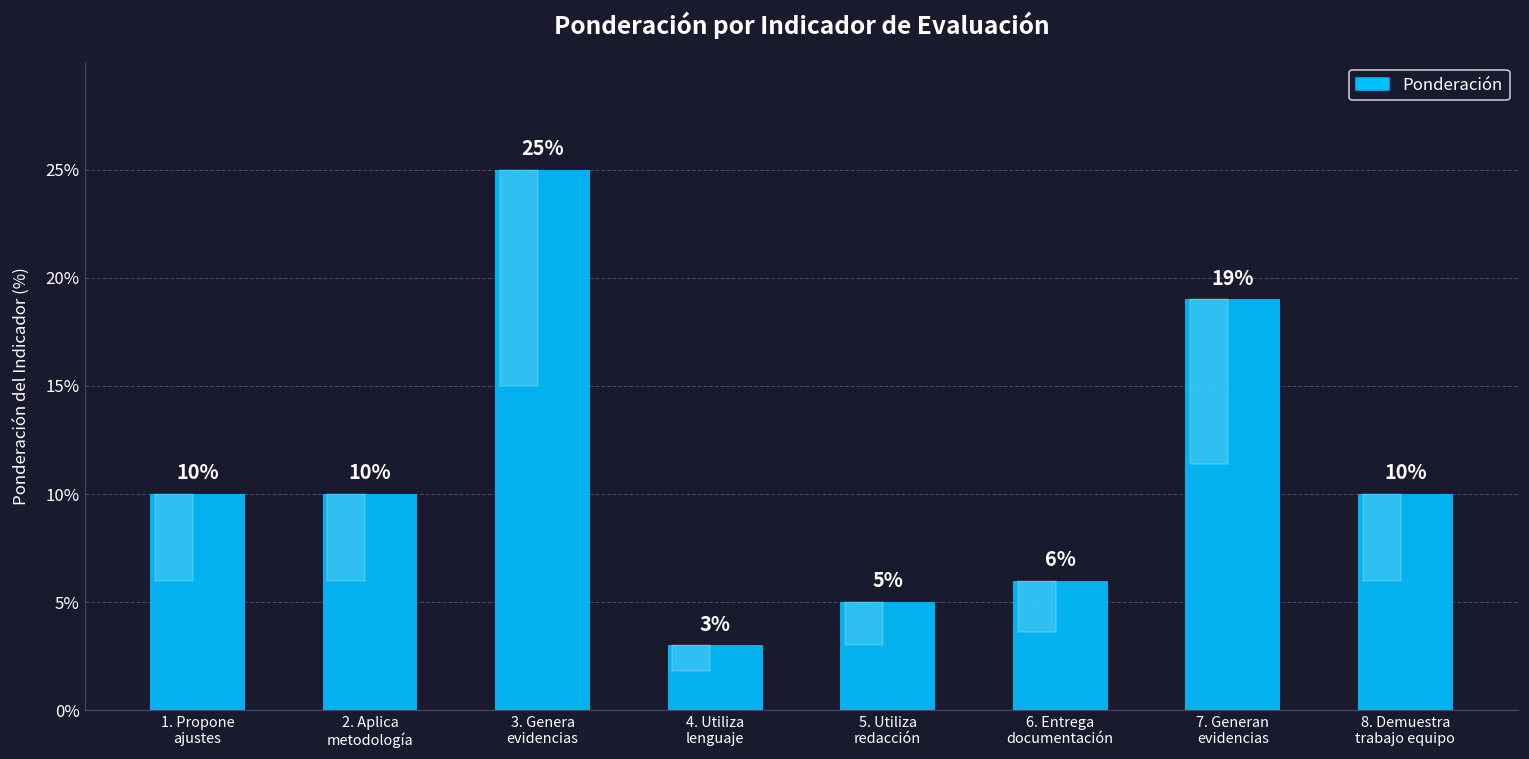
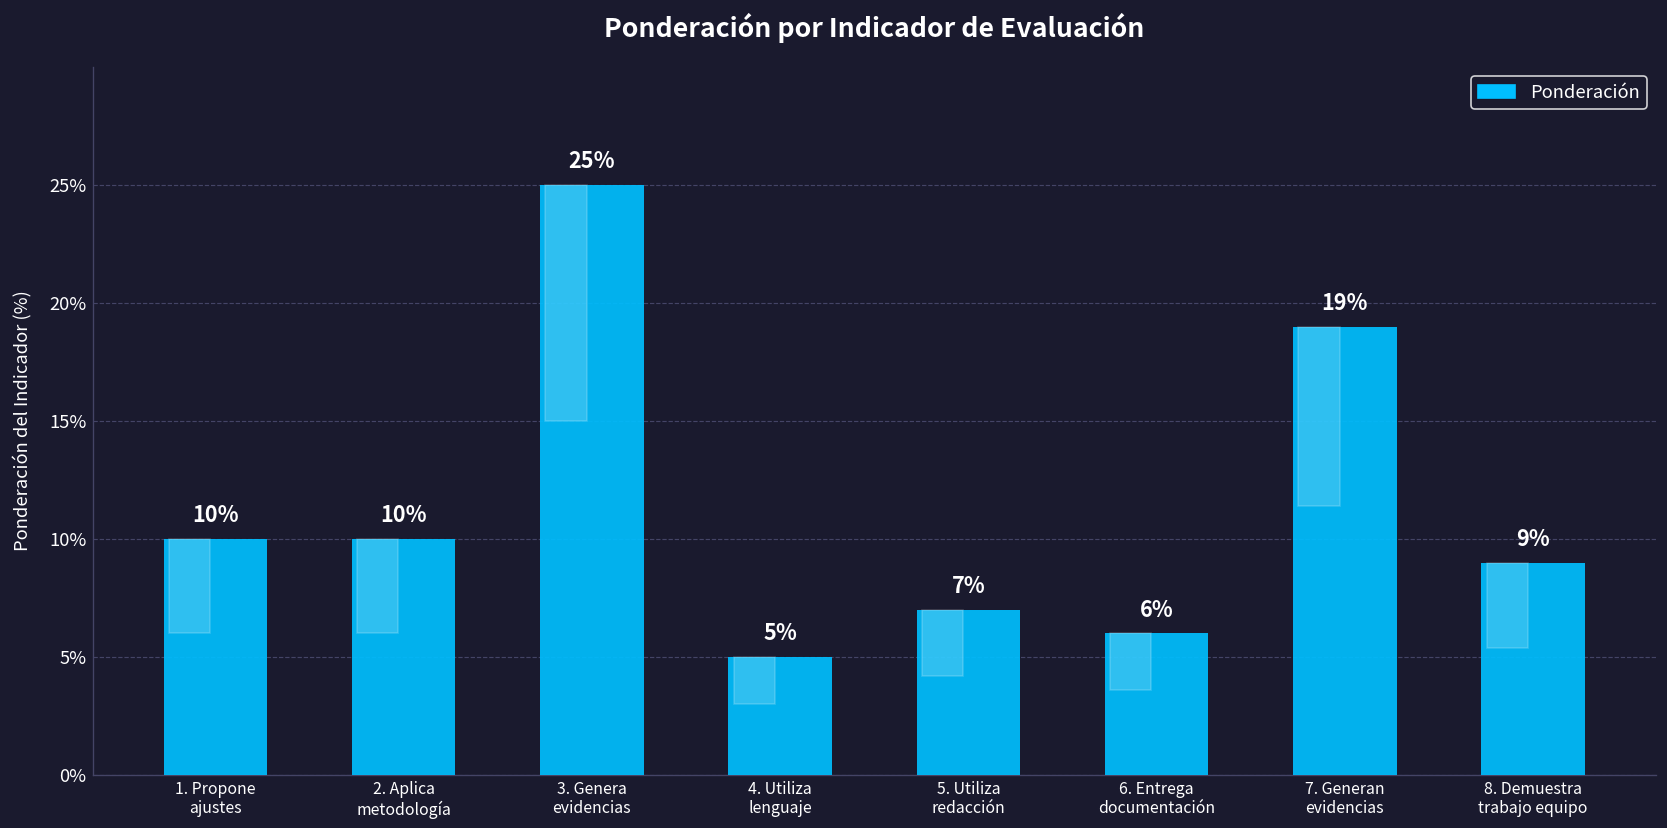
4. Utiliza lenguaje: 3% -> 5%
5. Utiliza redacción: 5% -> 7%
8. Demuestra trabajo equipo: 10% -> 9%
